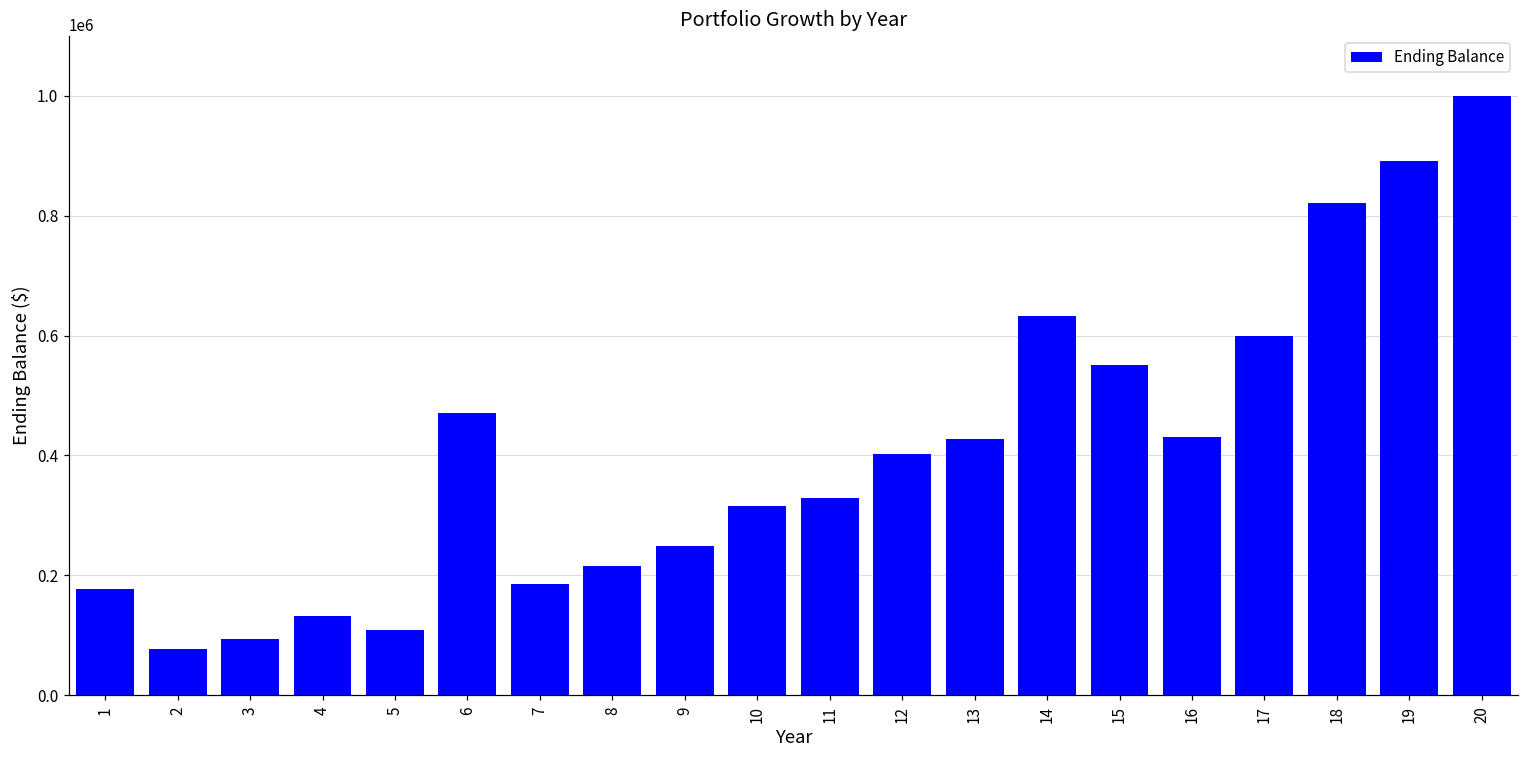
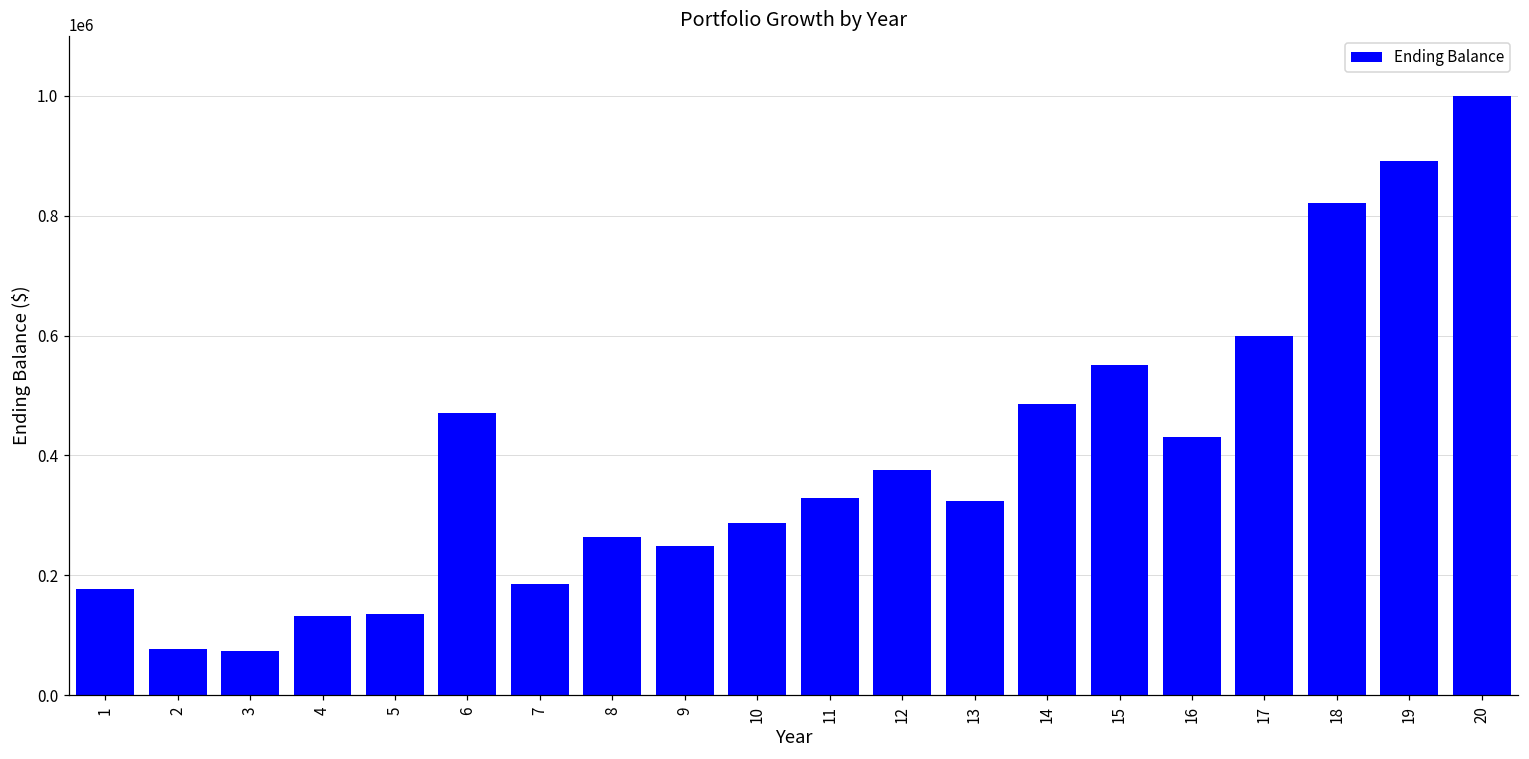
3: 90000 -> 70000
5: 110000 -> 130000
8: 220000 -> 260000
10: 310000 -> 290000
12: 400000 -> 380000
13: 430000 -> 320000
14: 630000 -> 490000
